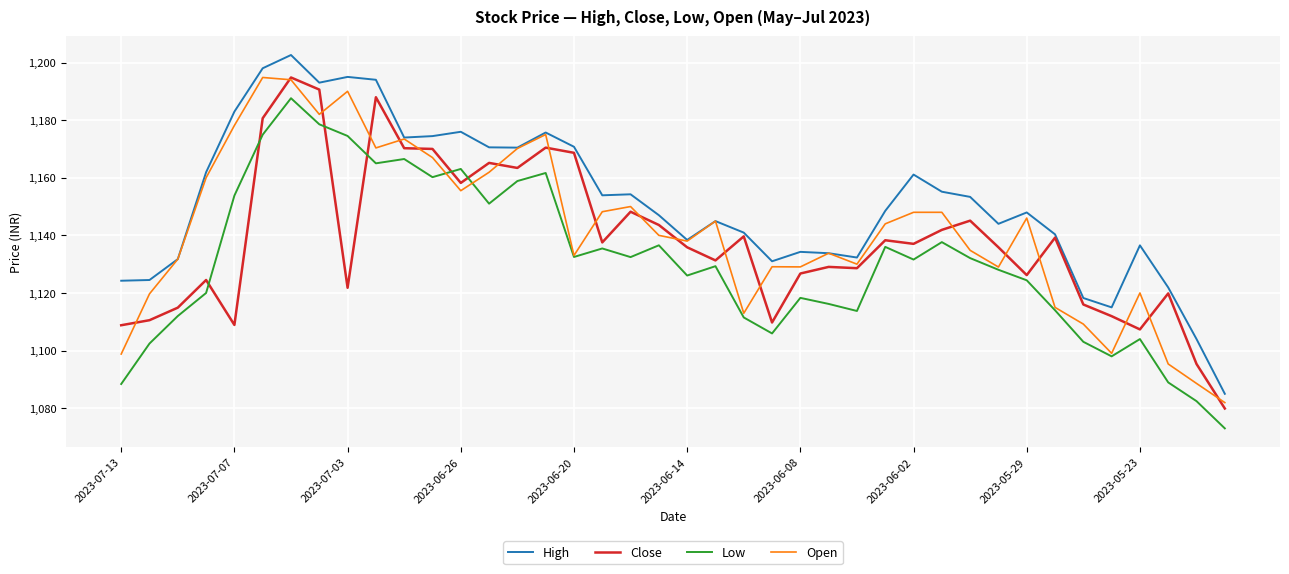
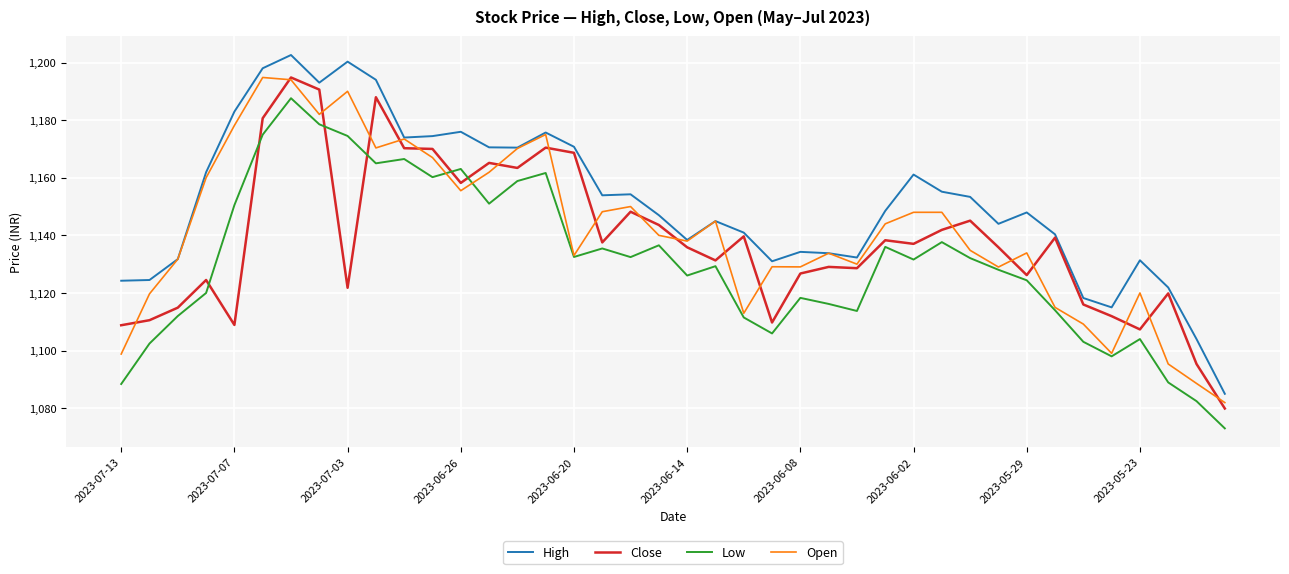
Low, 2023-07-07: 1,154 -> 1,151
High, 2023-07-03: 1,195 -> 1,200
Open, 2023-05-29: 1,146 -> 1,134
High, 2023-05-23: 1,137 -> 1,131
